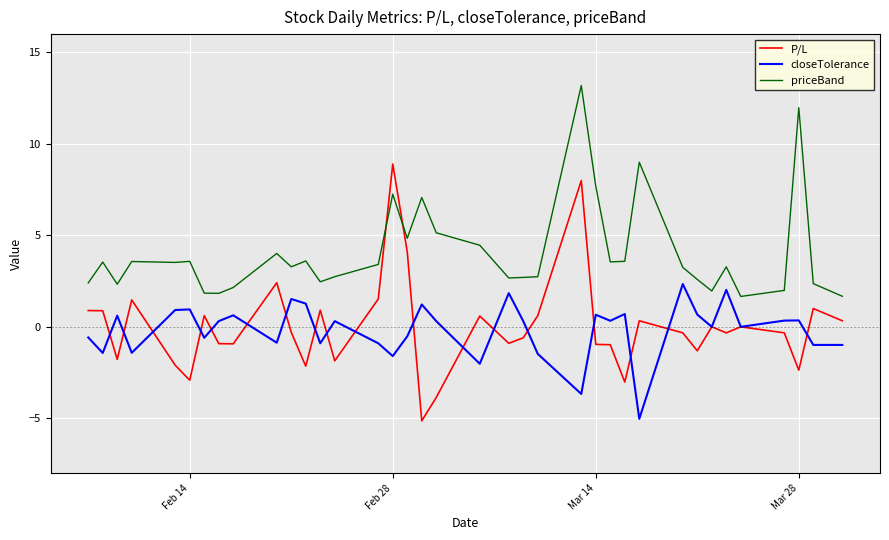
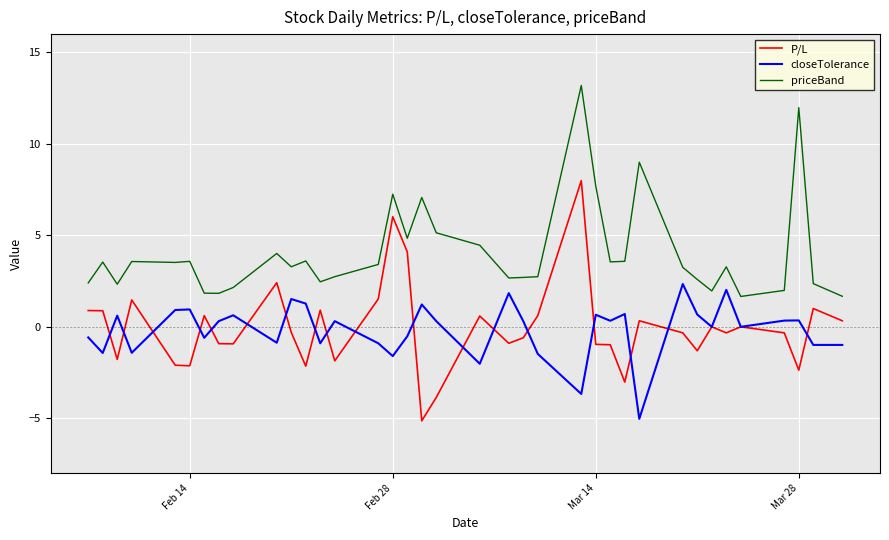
P/L, Feb 14: -2.9 -> -2.1
P/L, Feb 28: 8.9 -> 6.0
